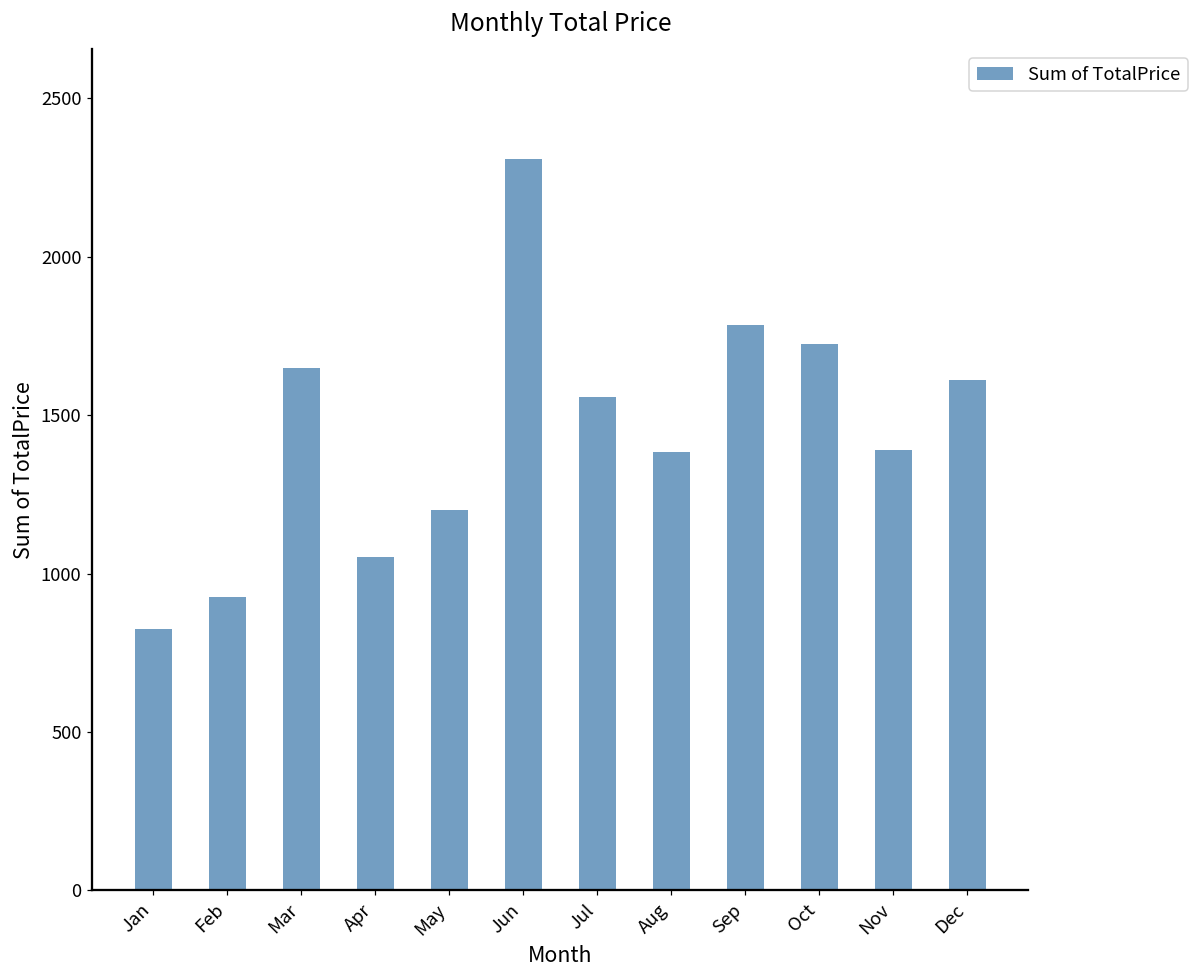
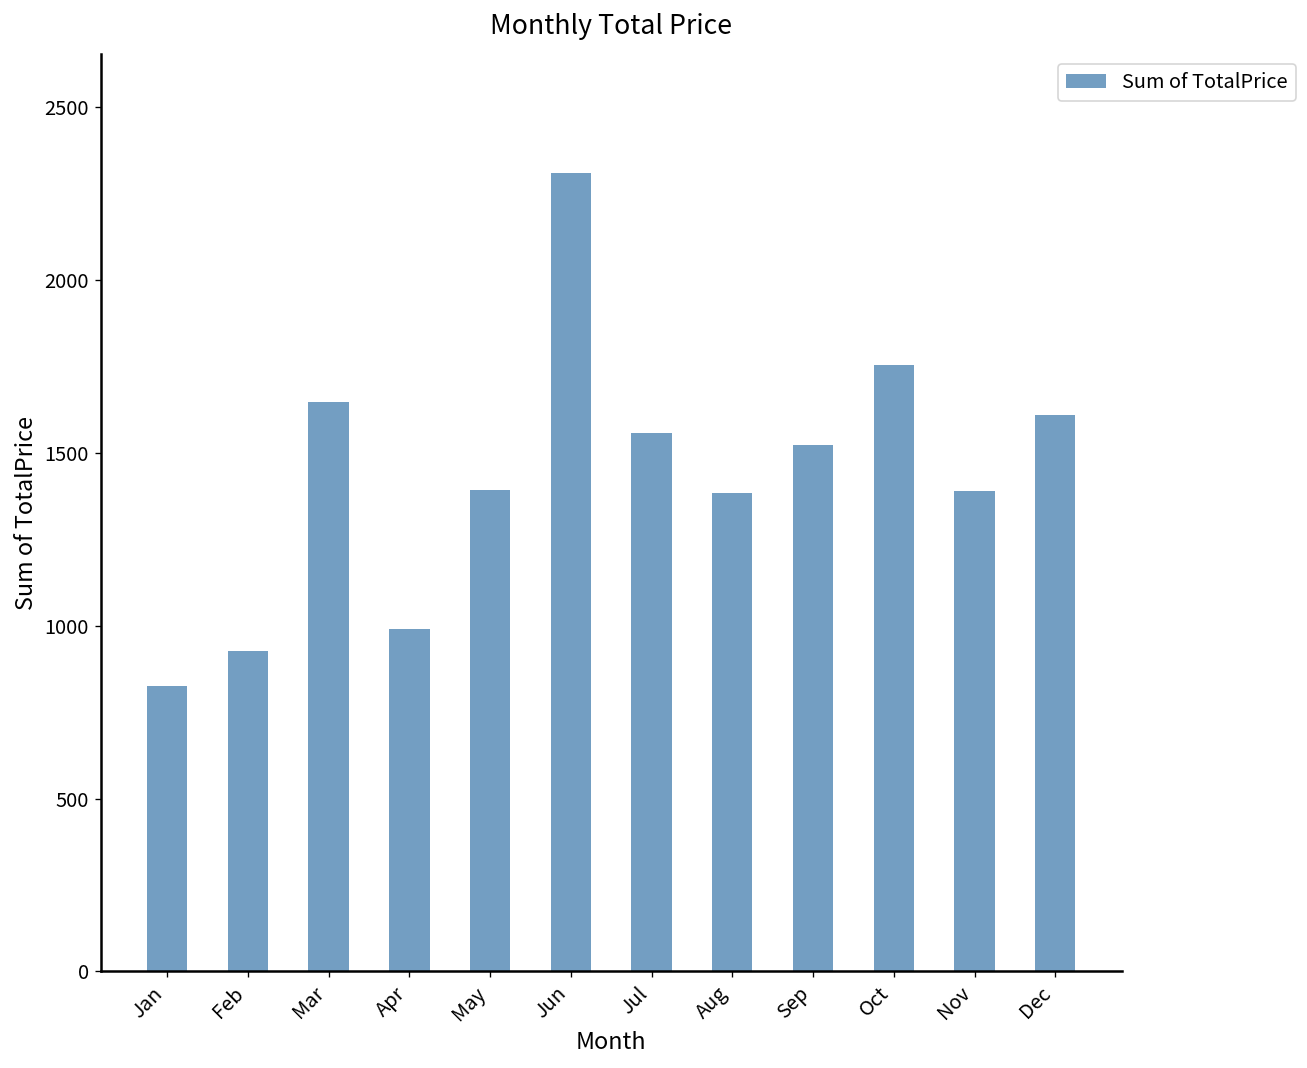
Apr: 1050 -> 990
May: 1200 -> 1390
Sep: 1780 -> 1520
Oct: 1720 -> 1760
